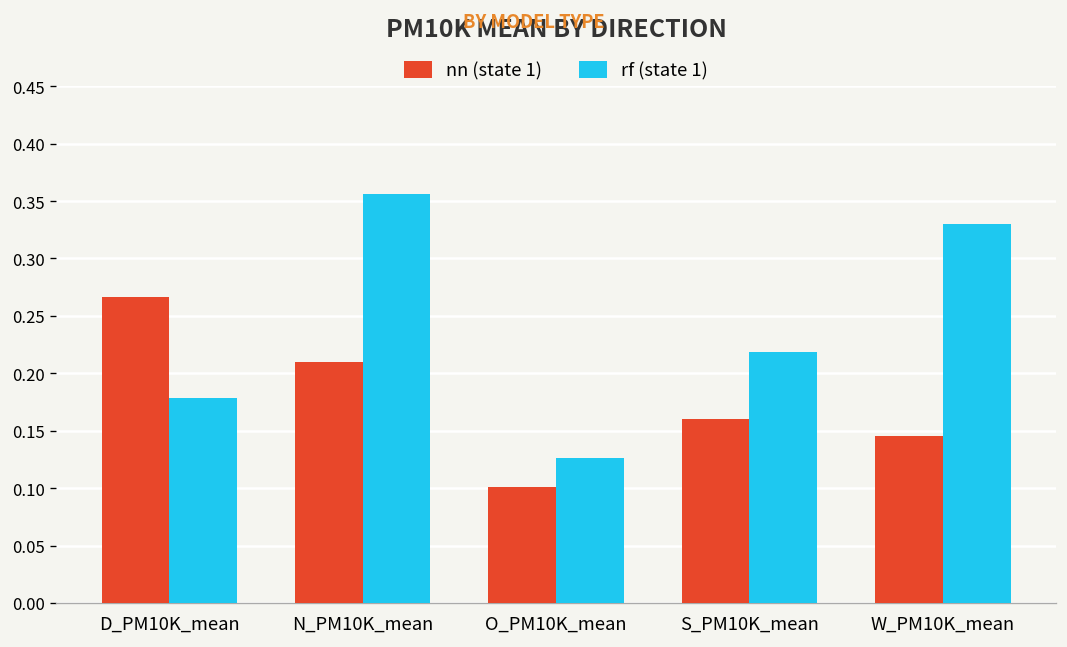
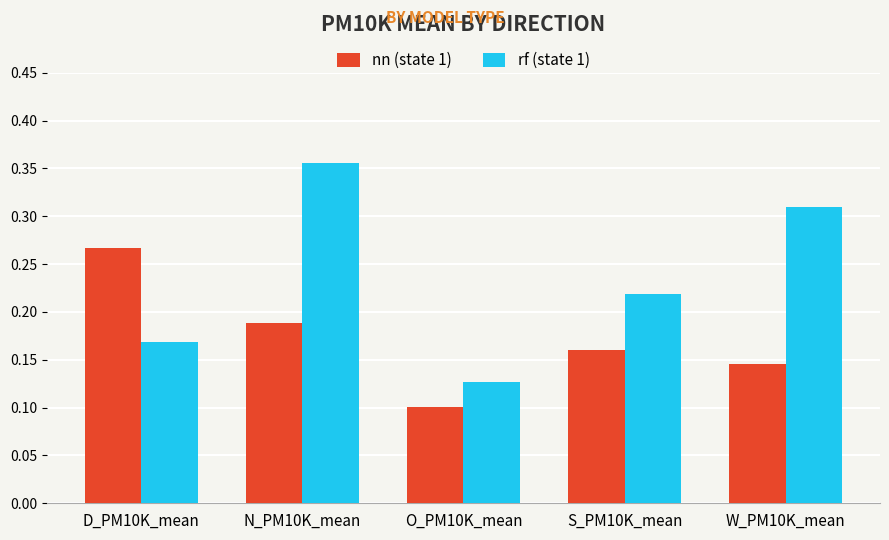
rf (state 1), D_PM10K_mean: 0.18 -> 0.17
nn (state 1), N_PM10K_mean: 0.21 -> 0.19
rf (state 1), W_PM10K_mean: 0.33 -> 0.31
